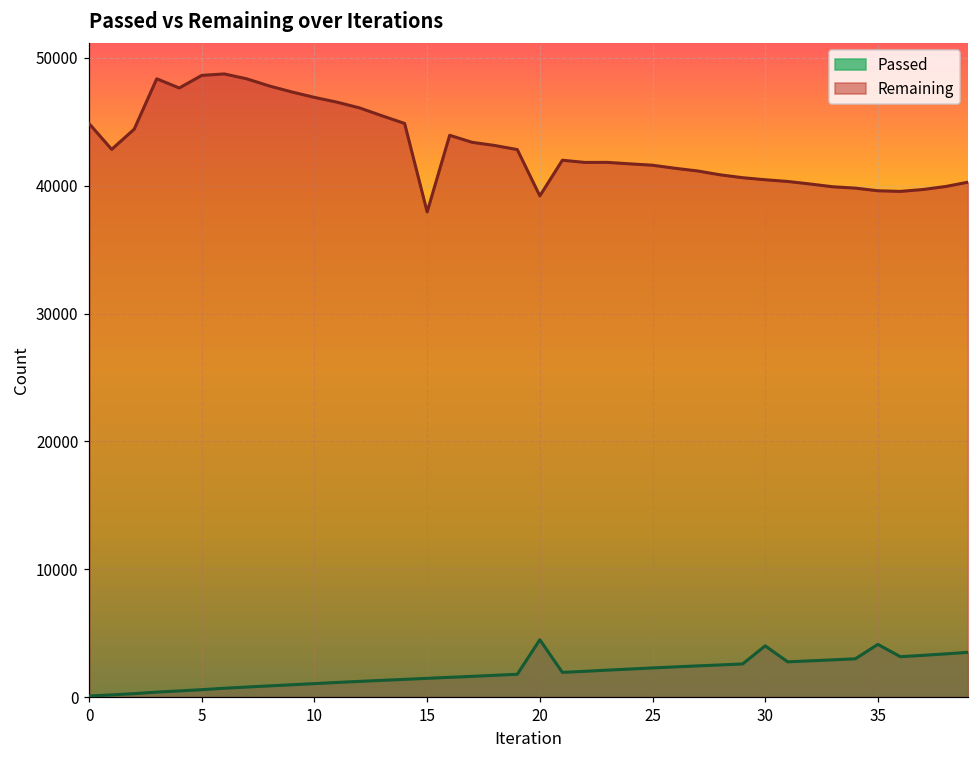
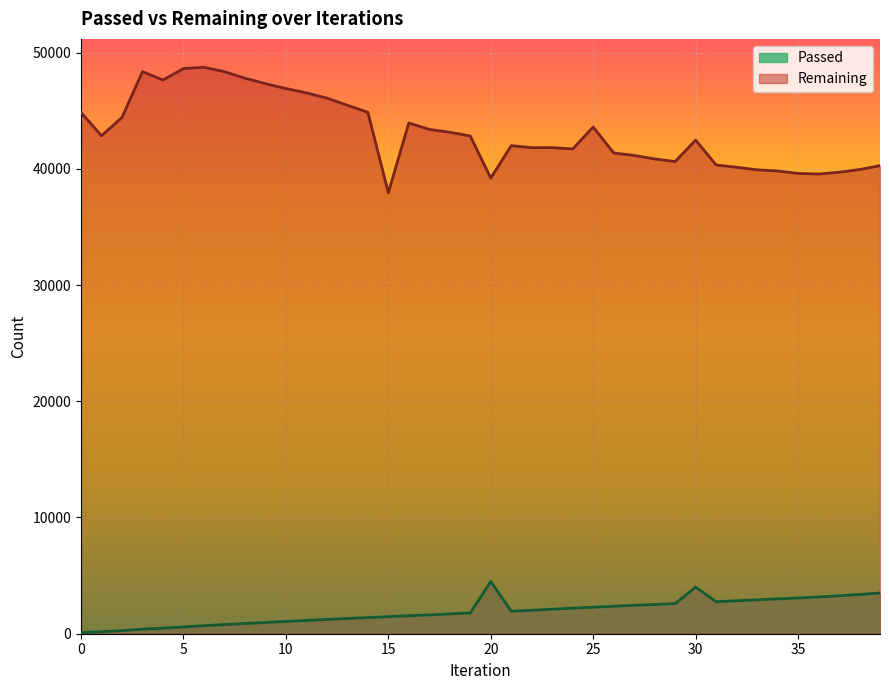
Remaining, 25: 41600 -> 43600
Remaining, 30: 40500 -> 42500
Passed, 35: 4100 -> 3100
